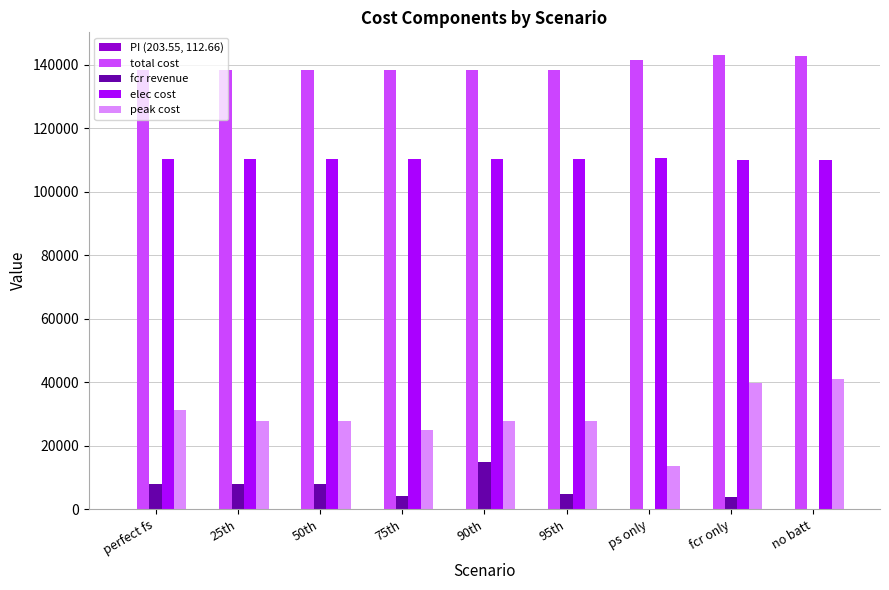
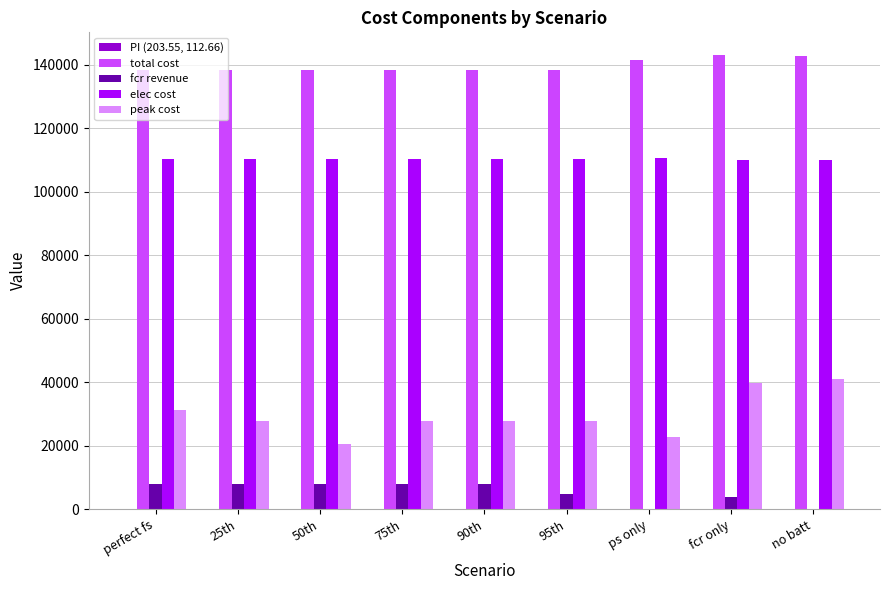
peak cost, 50th: 28000 -> 20000
fcr revenue, 75th: 4000 -> 8000
peak cost, 75th: 25000 -> 28000
fcr revenue, 90th: 15000 -> 8000
peak cost, ps only: 14000 -> 23000
